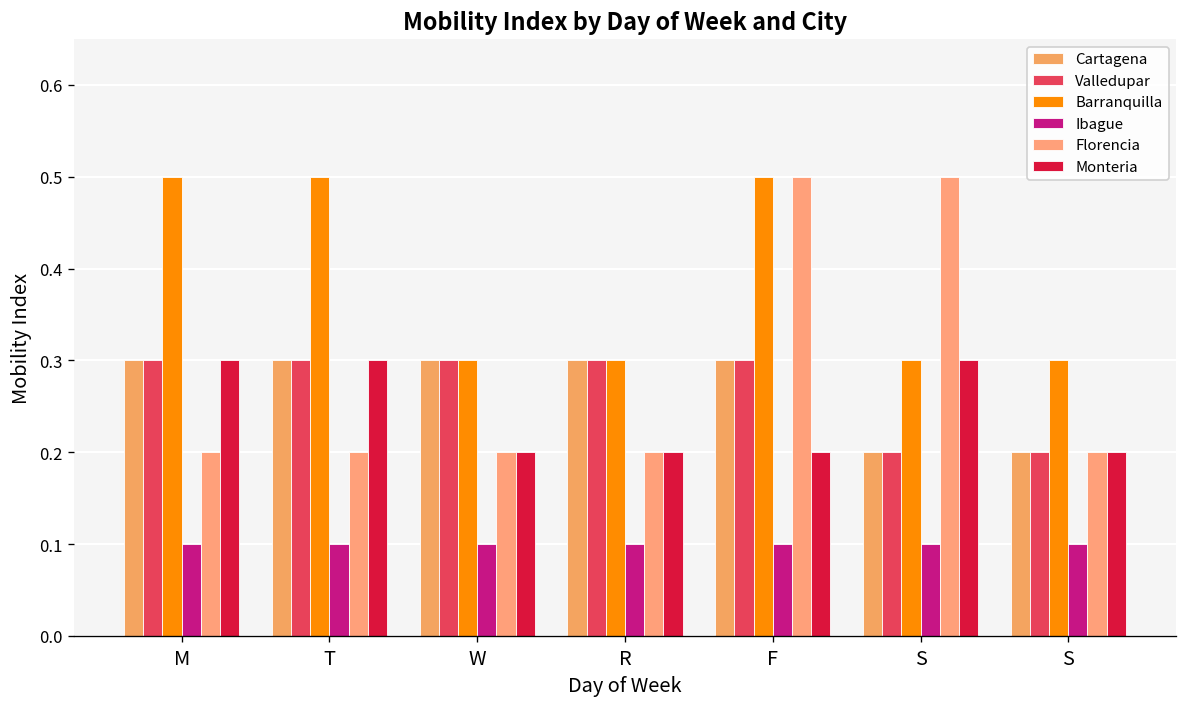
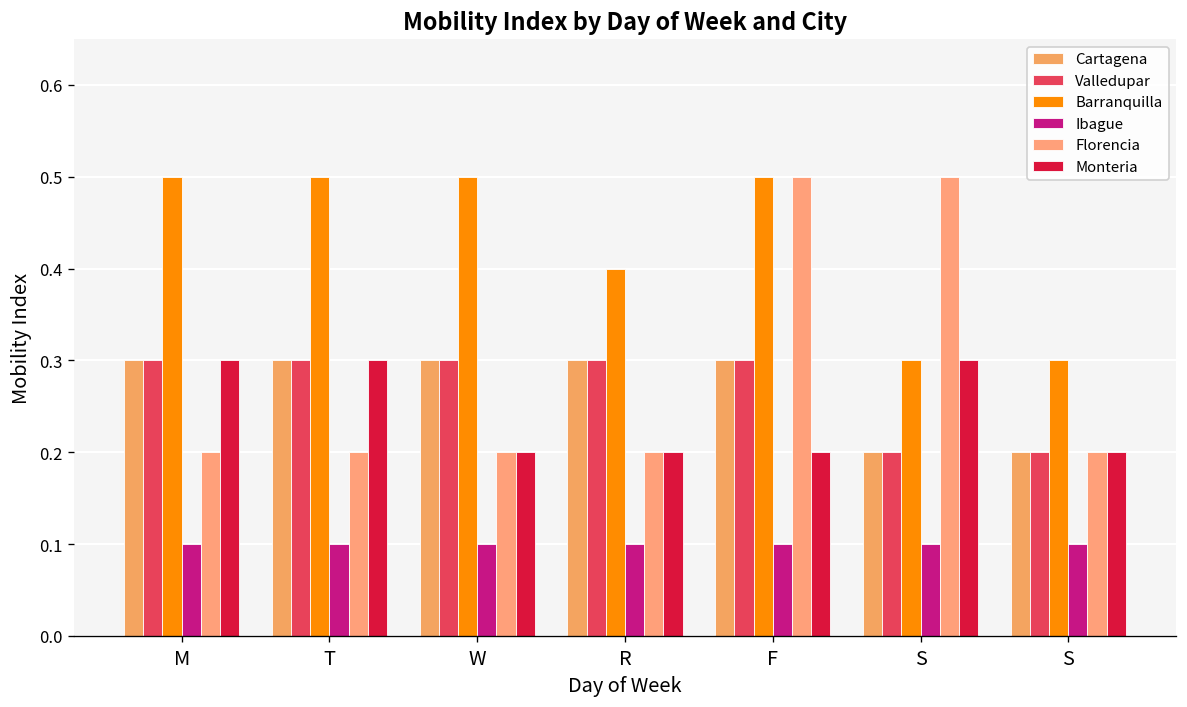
Barranquilla, W: 0.3 -> 0.5
Barranquilla, R: 0.3 -> 0.4
